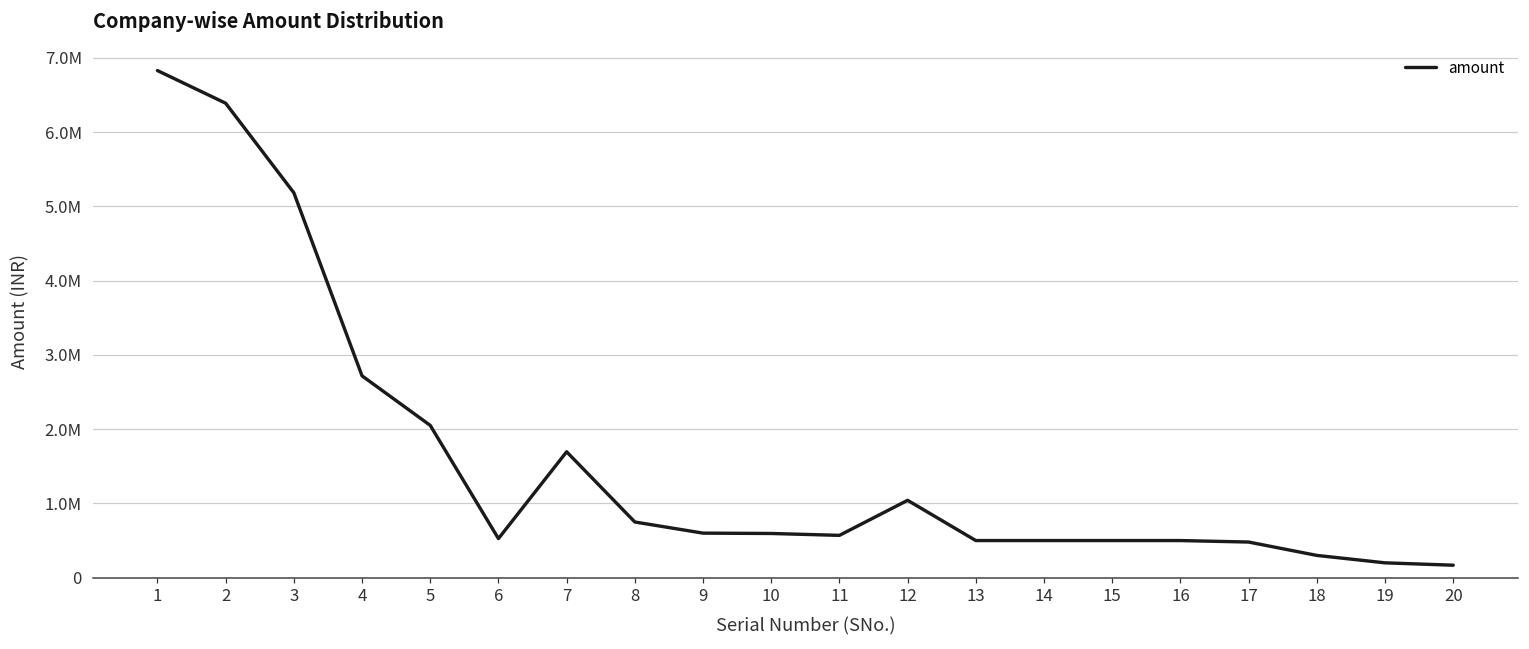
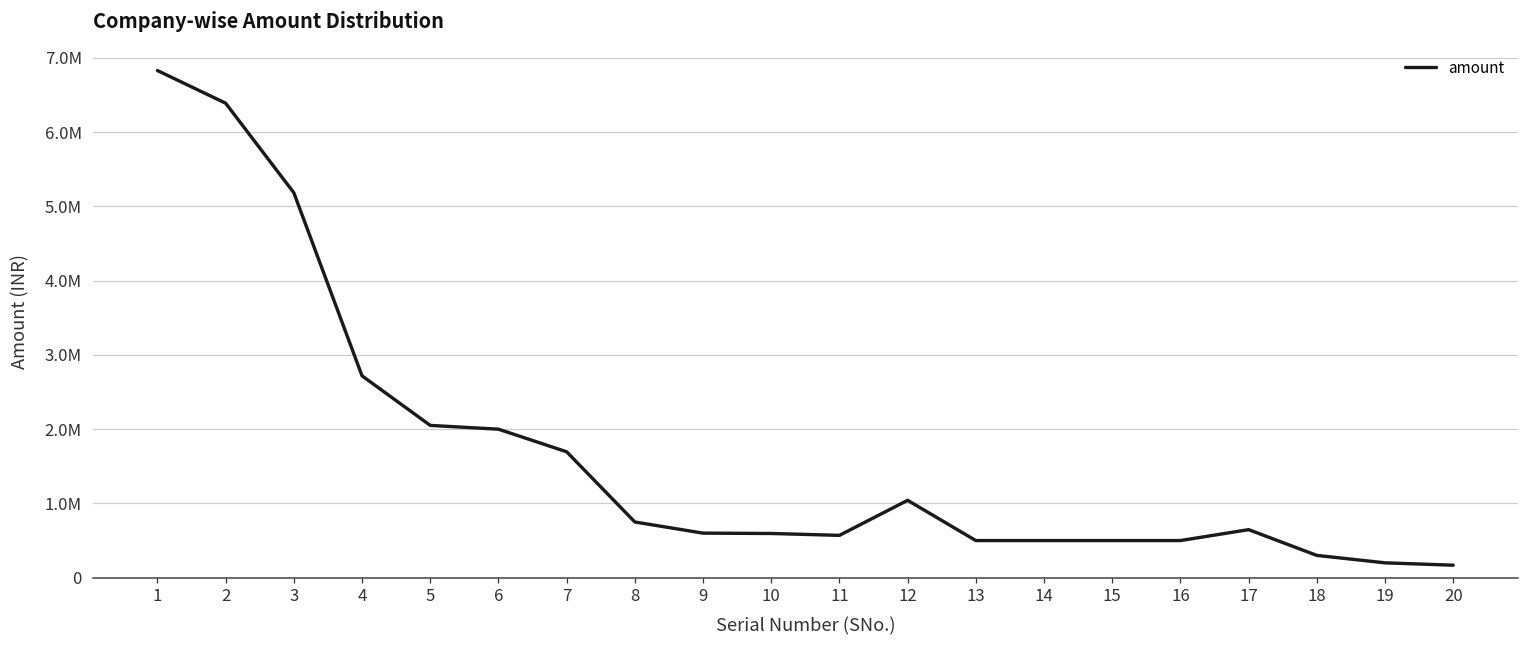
6: 500000 -> 2000000
17: 500000 -> 600000
